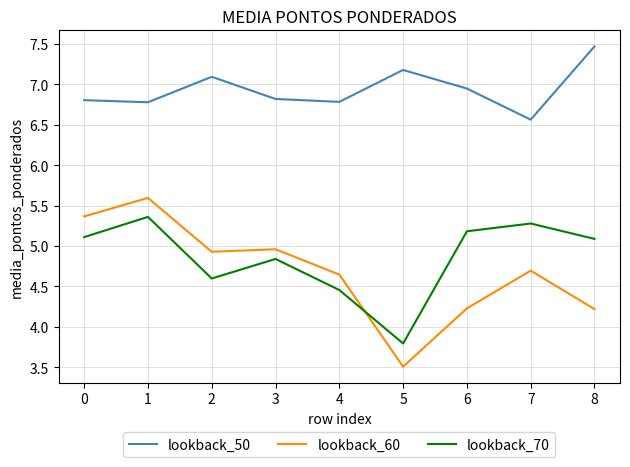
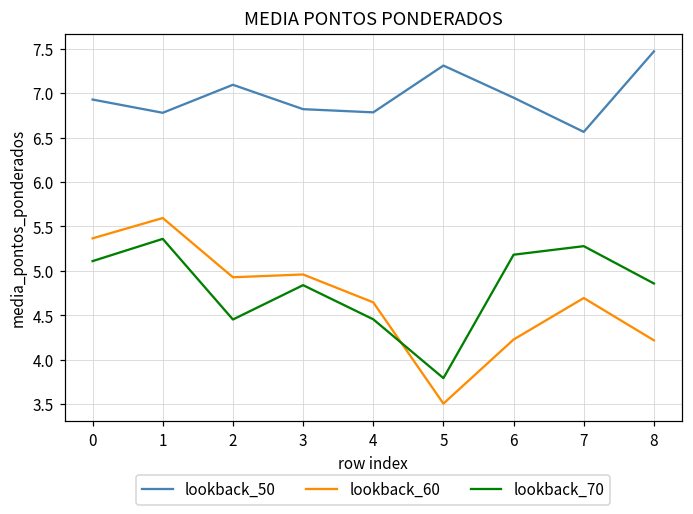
lookback_50, 0: 6.8 -> 6.9
lookback_70, 2: 4.6 -> 4.5
lookback_50, 5: 7.2 -> 7.3
lookback_70, 8: 5.1 -> 4.9
